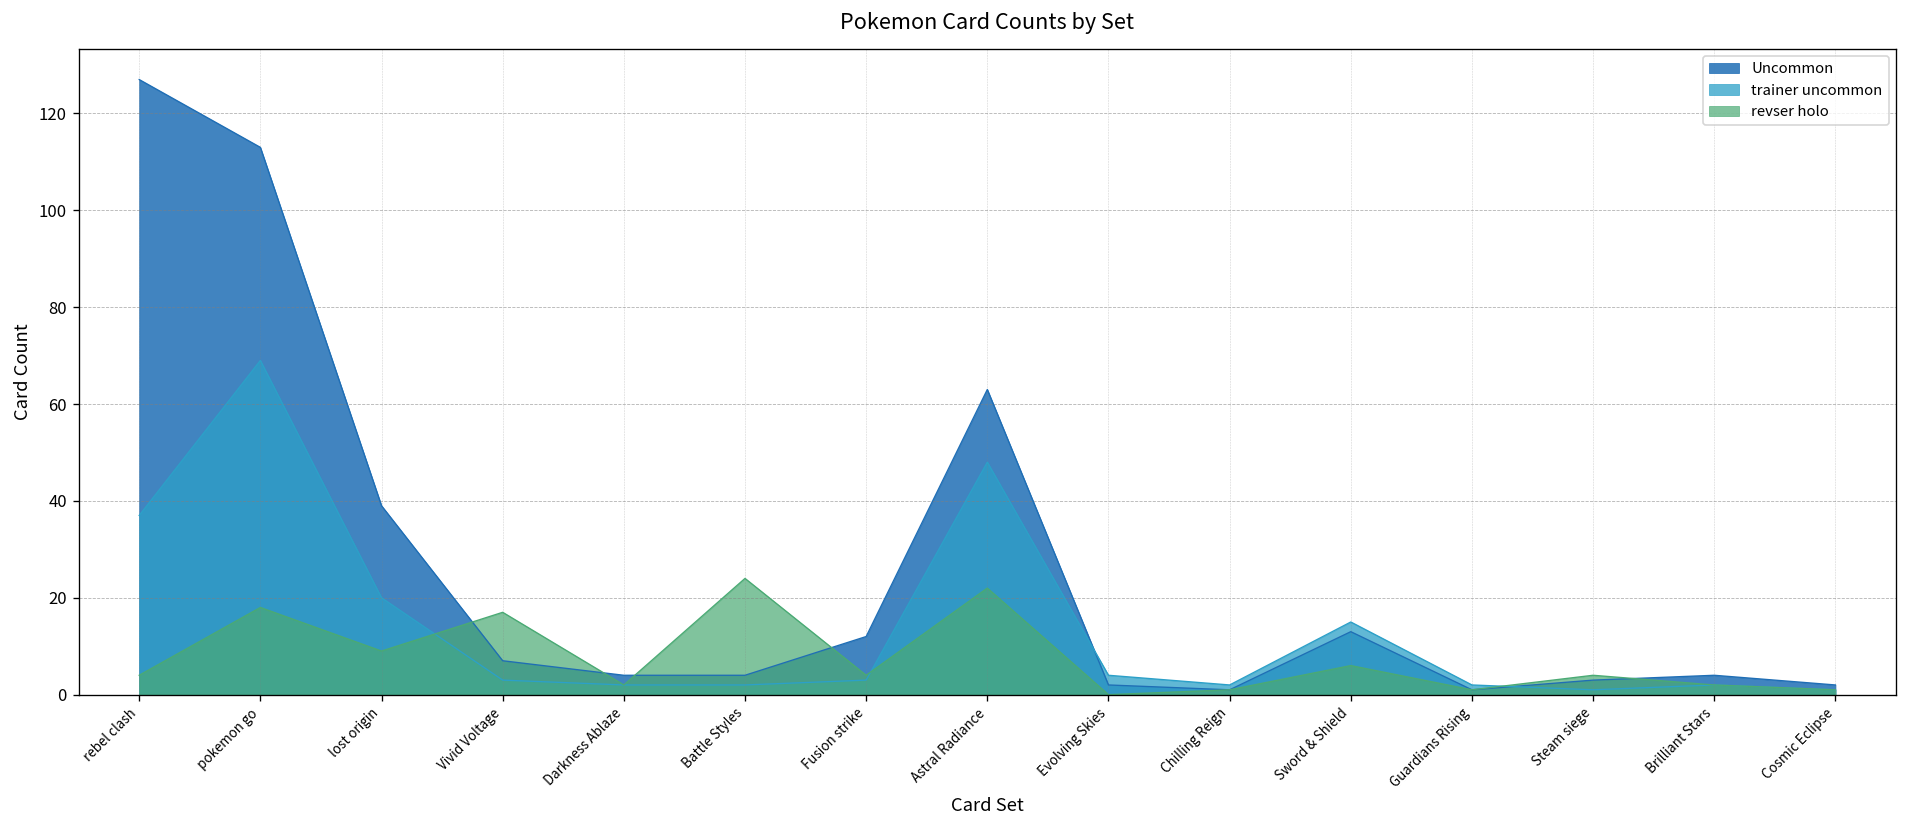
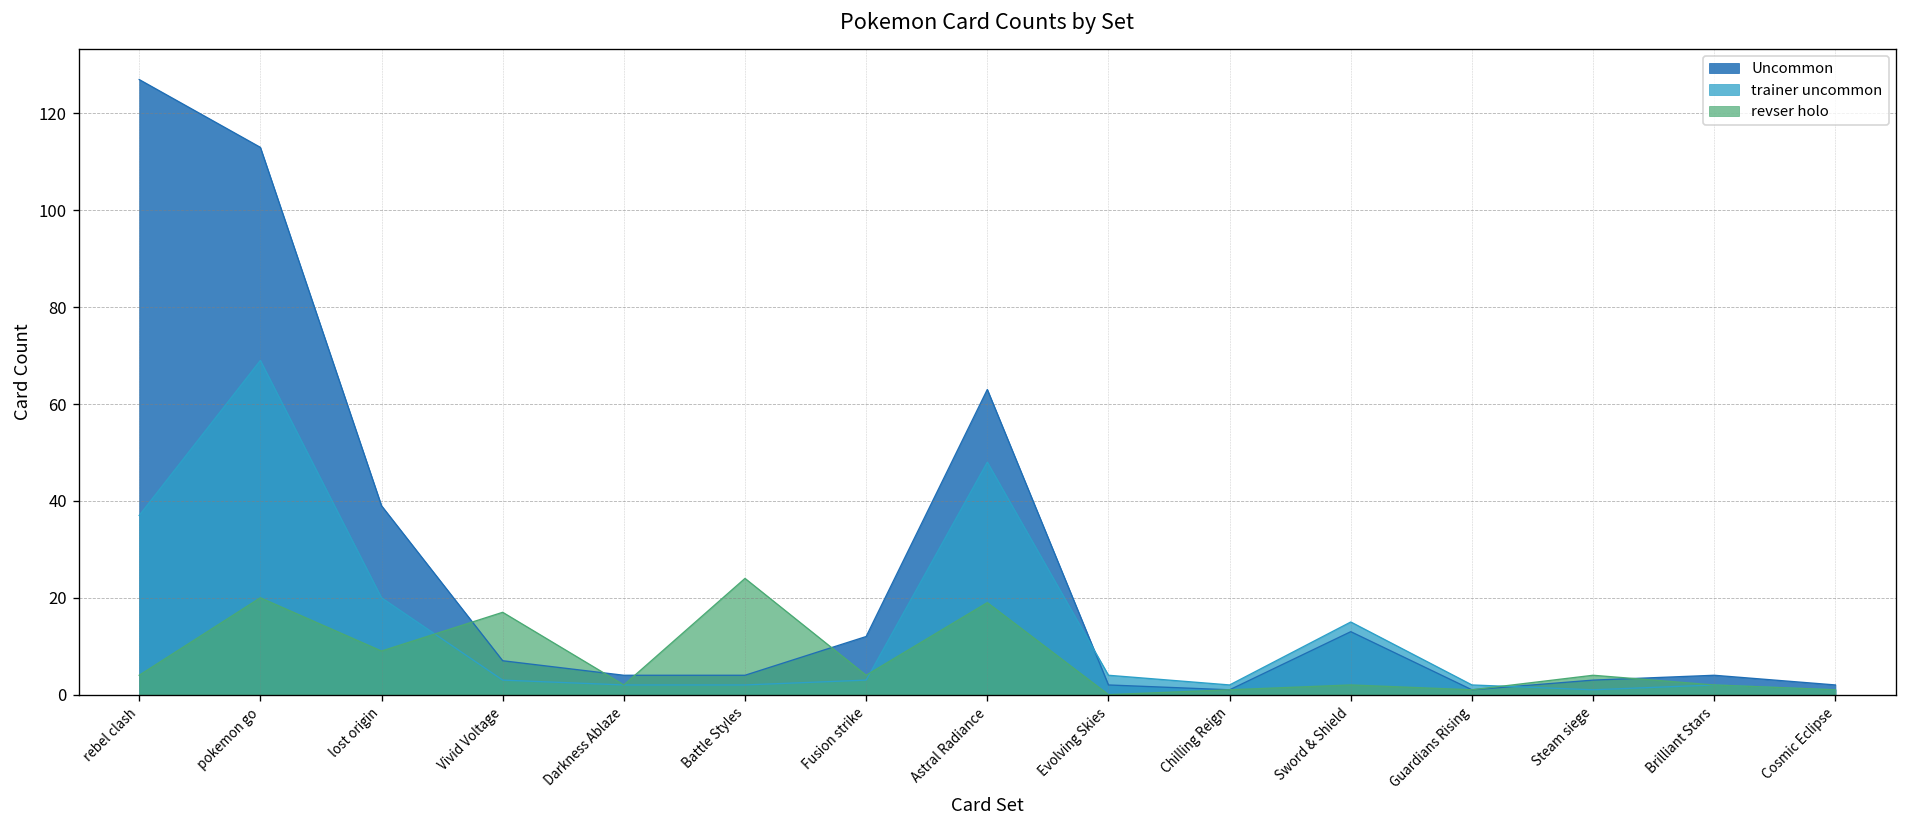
revser holo, pokemon go: 18 -> 20
revser holo, Astral Radiance: 22 -> 19
revser holo, Sword & Shield: 6 -> 2
